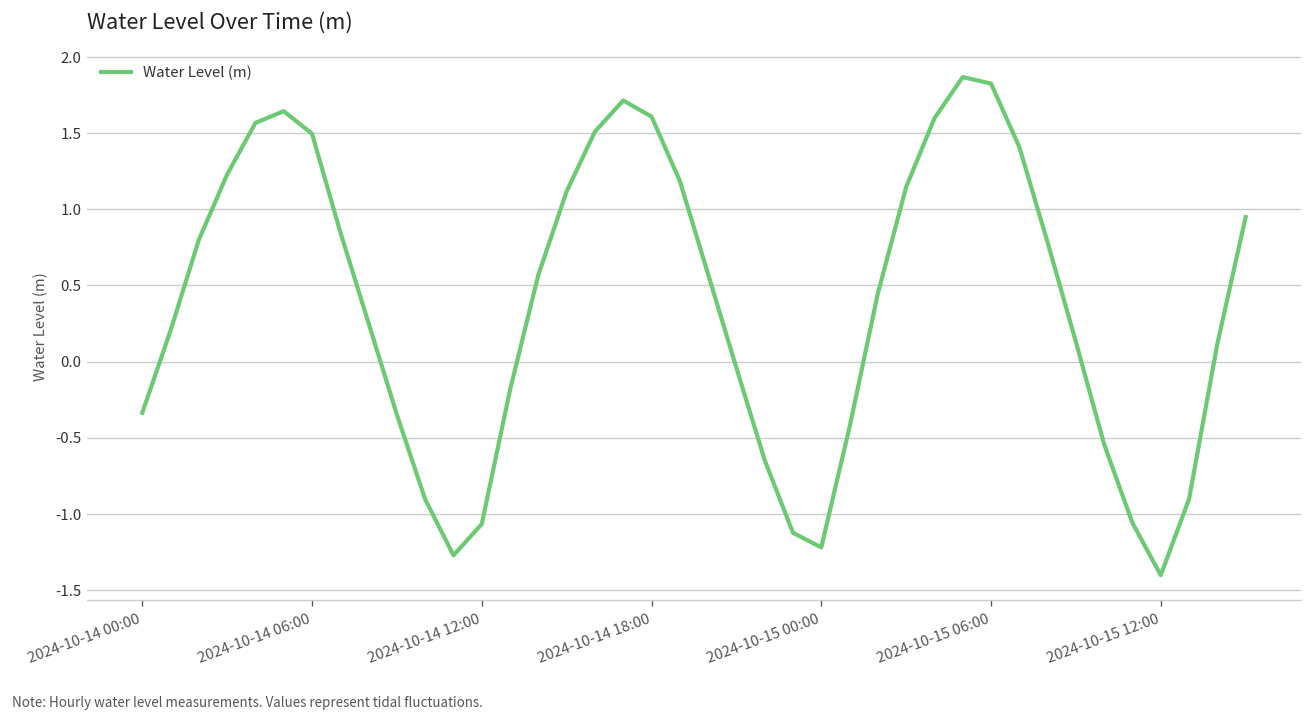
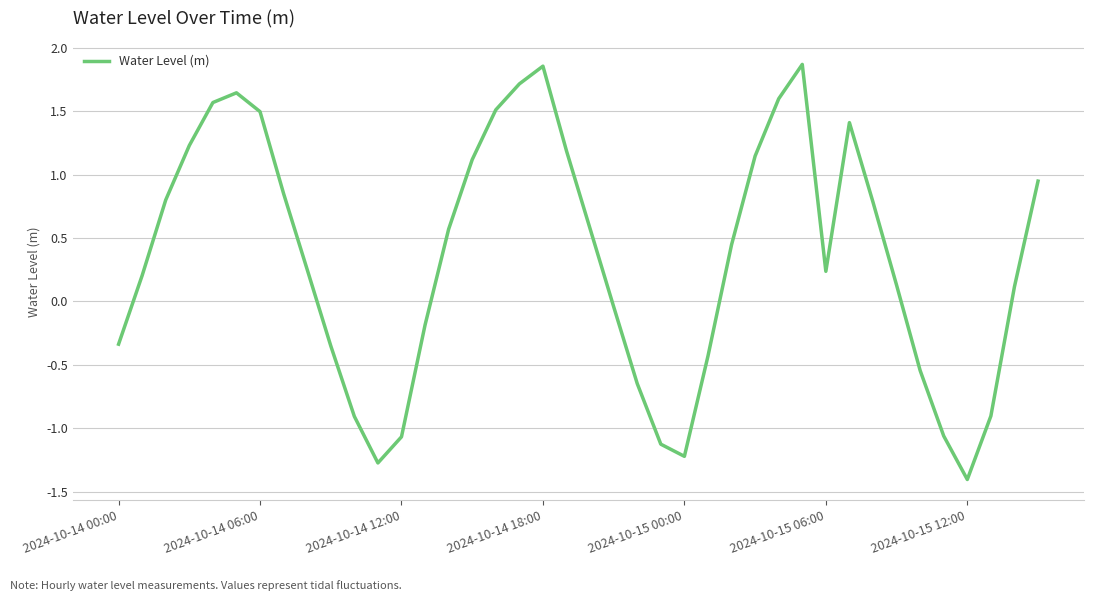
2024-10-14 18:00: 1.61 -> 1.85
2024-10-15 06:00: 1.83 -> 0.24
